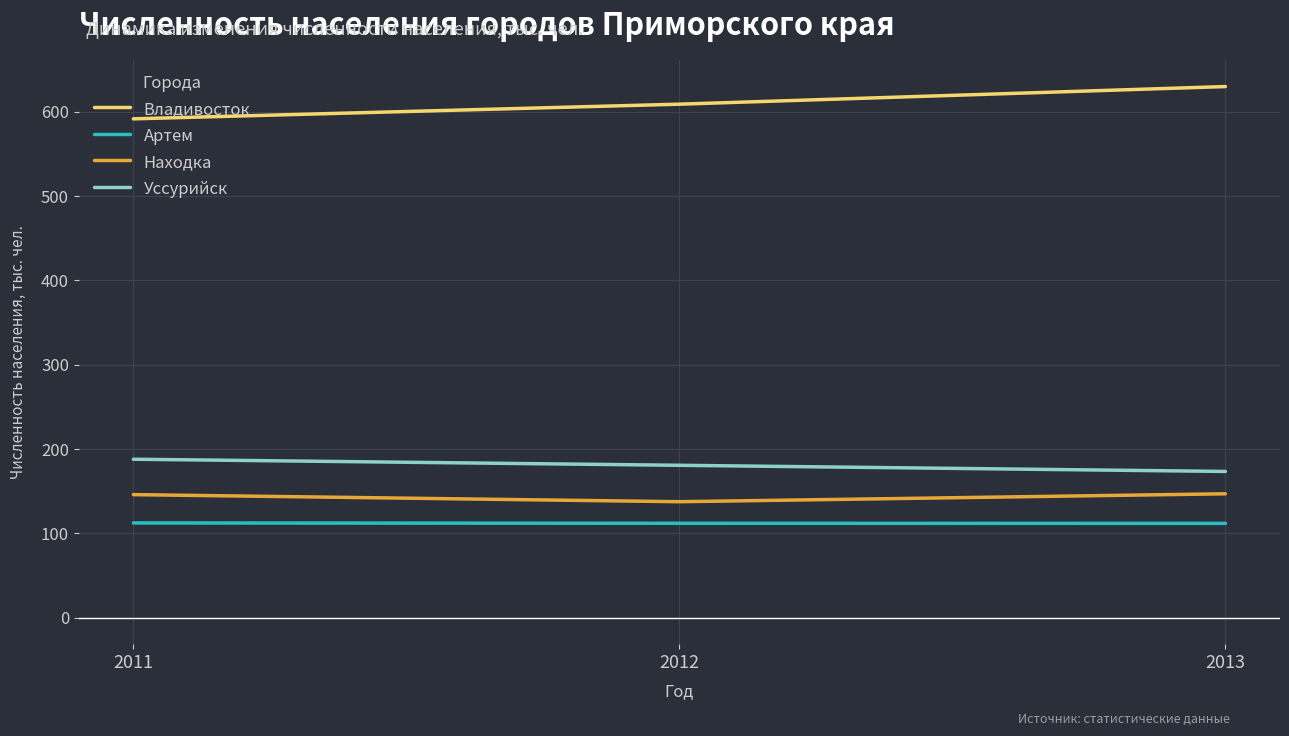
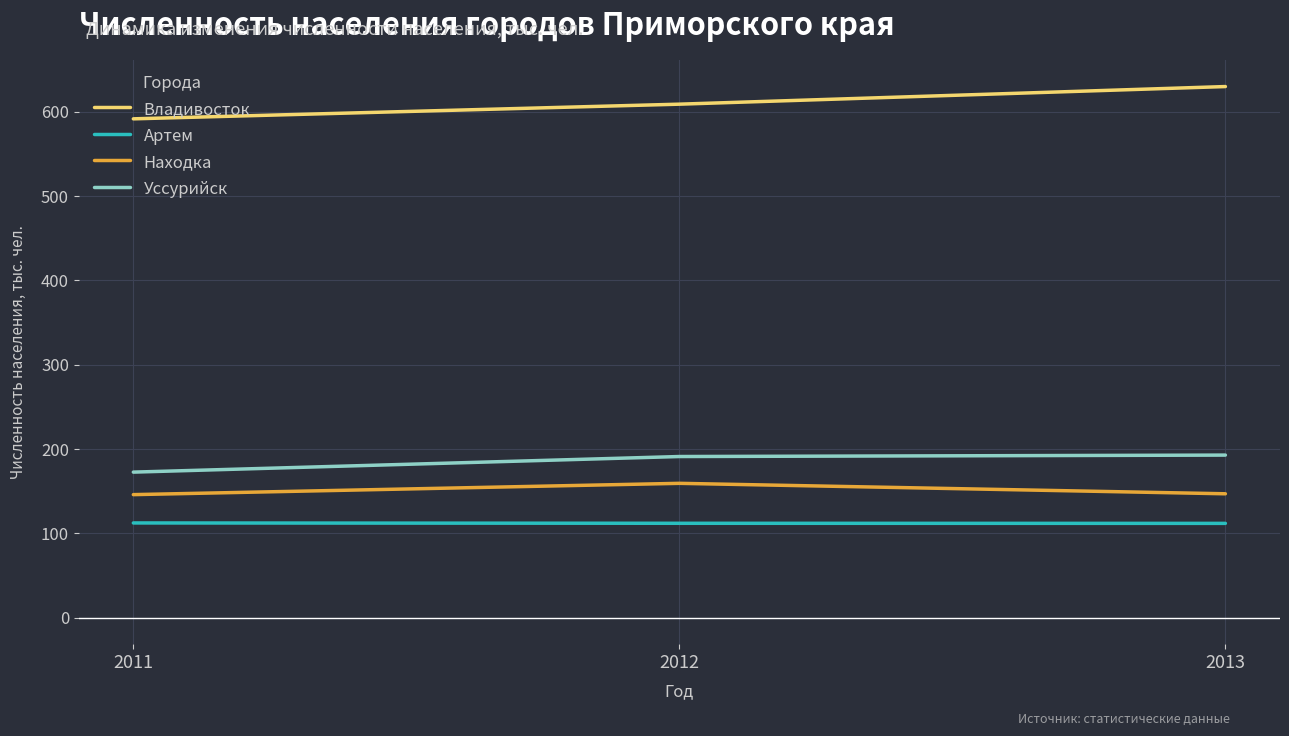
Уссурийск, 2011: 190 -> 170
Находка, 2012: 140 -> 160
Уссурийск, 2012: 180 -> 190
Уссурийск, 2013: 170 -> 190
